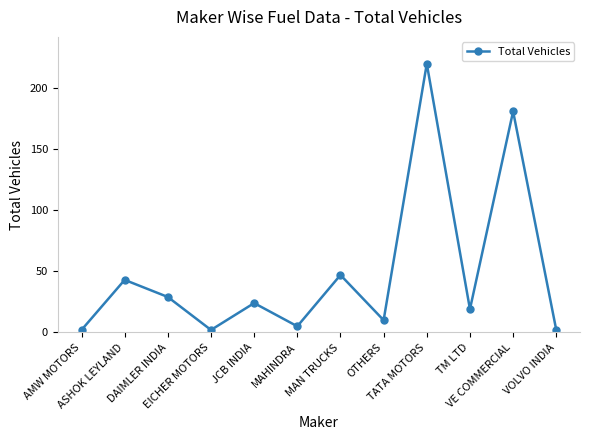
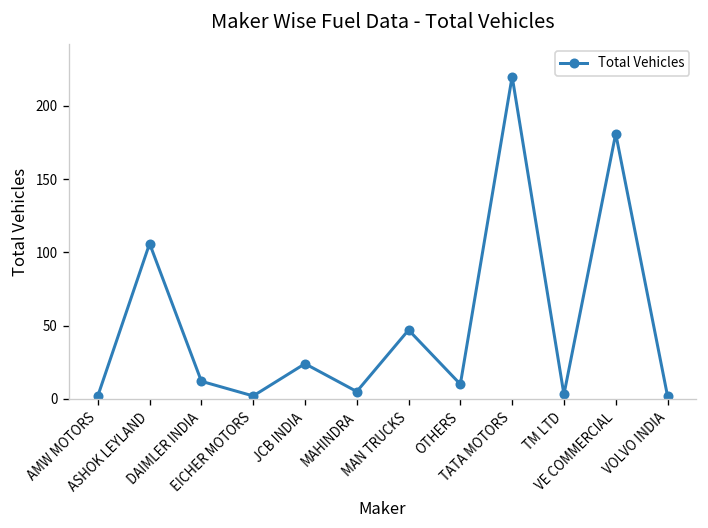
ASHOK LEYLAND: 43 -> 106
DAIMLER INDIA: 29 -> 12
TM LTD: 19 -> 3
